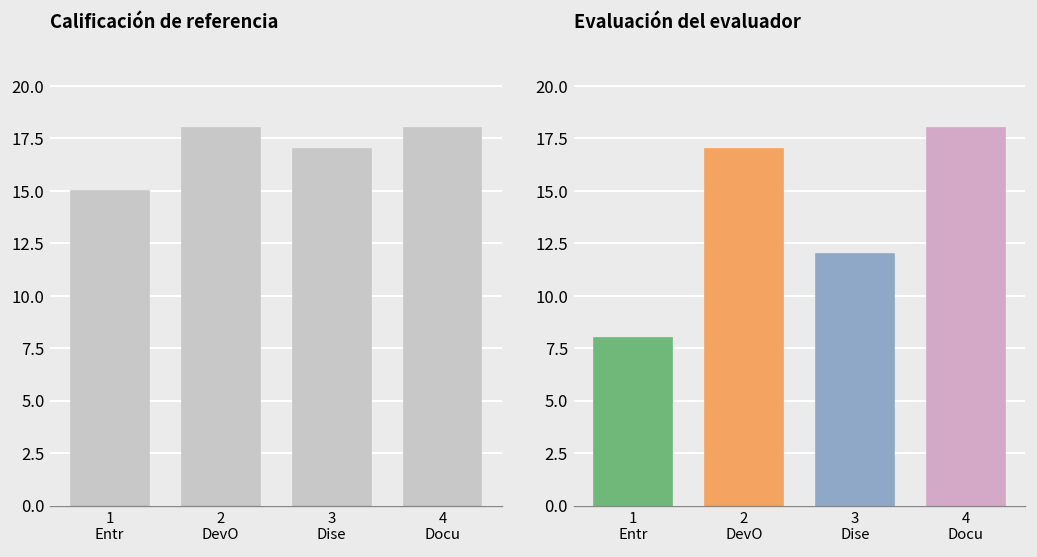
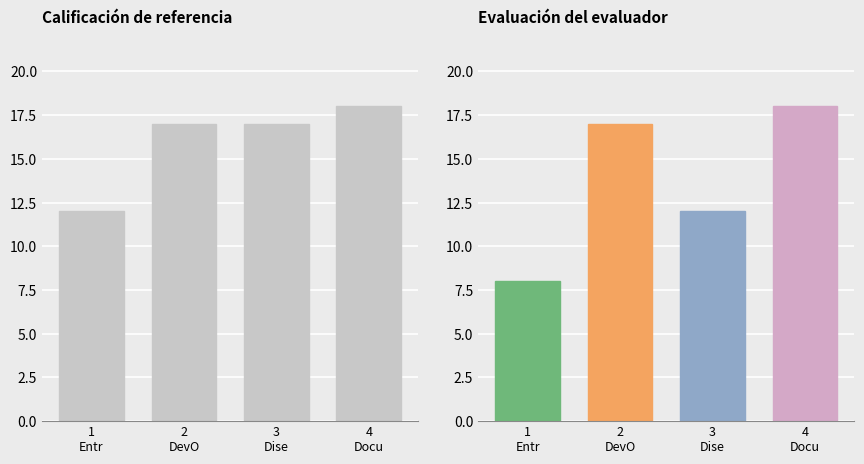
Calificación de referencia, 1 Entr: 15 -> 12
Calificación de referencia, 2 DevO: 18 -> 17
